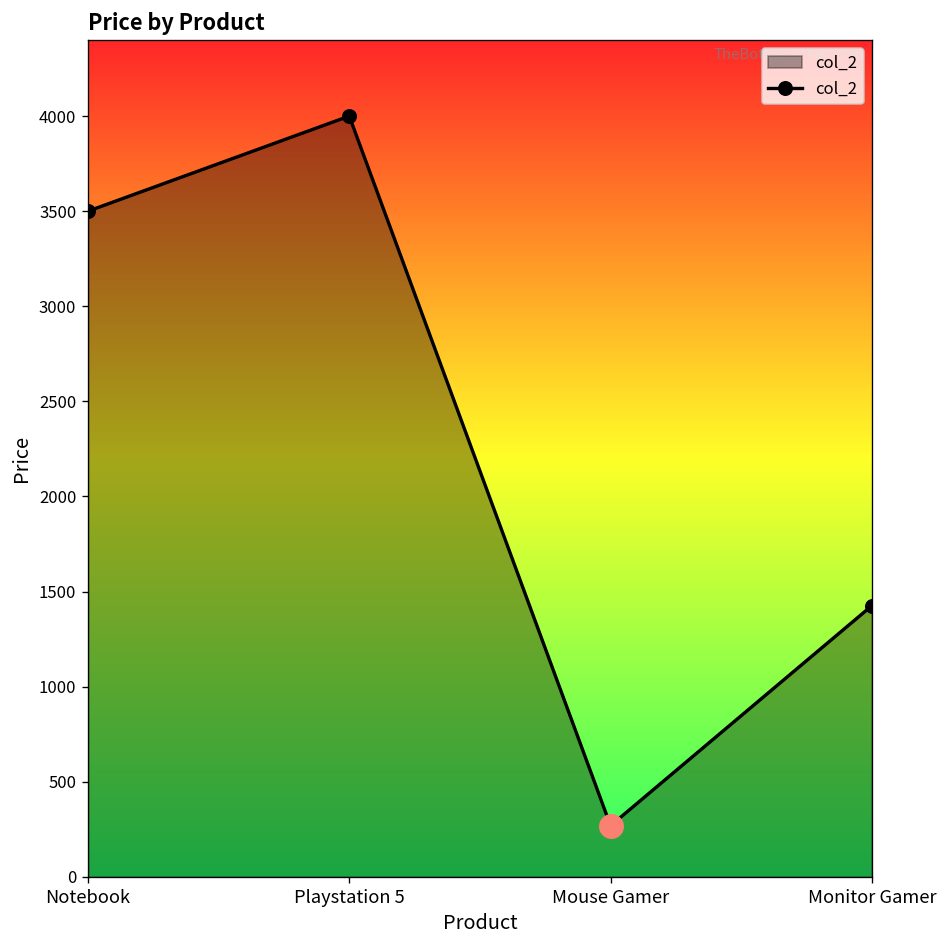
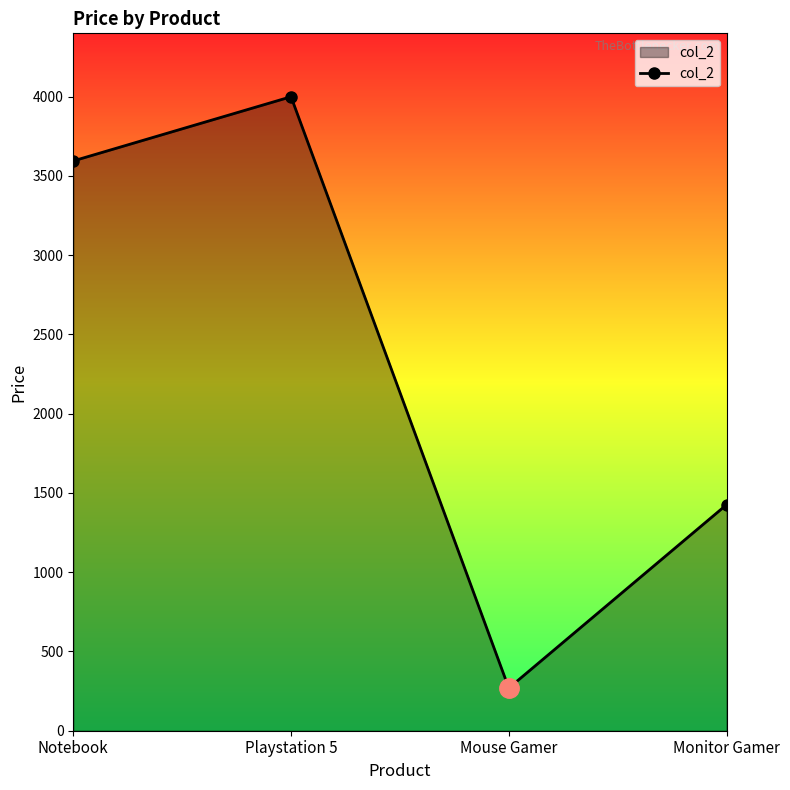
col_2, Notebook: 3500 -> 3600
